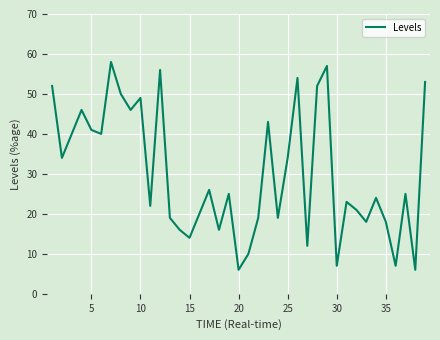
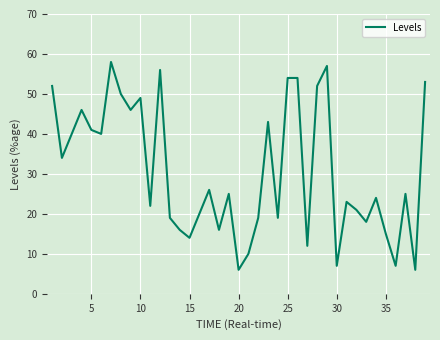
25: 34 -> 54
35: 18 -> 15
